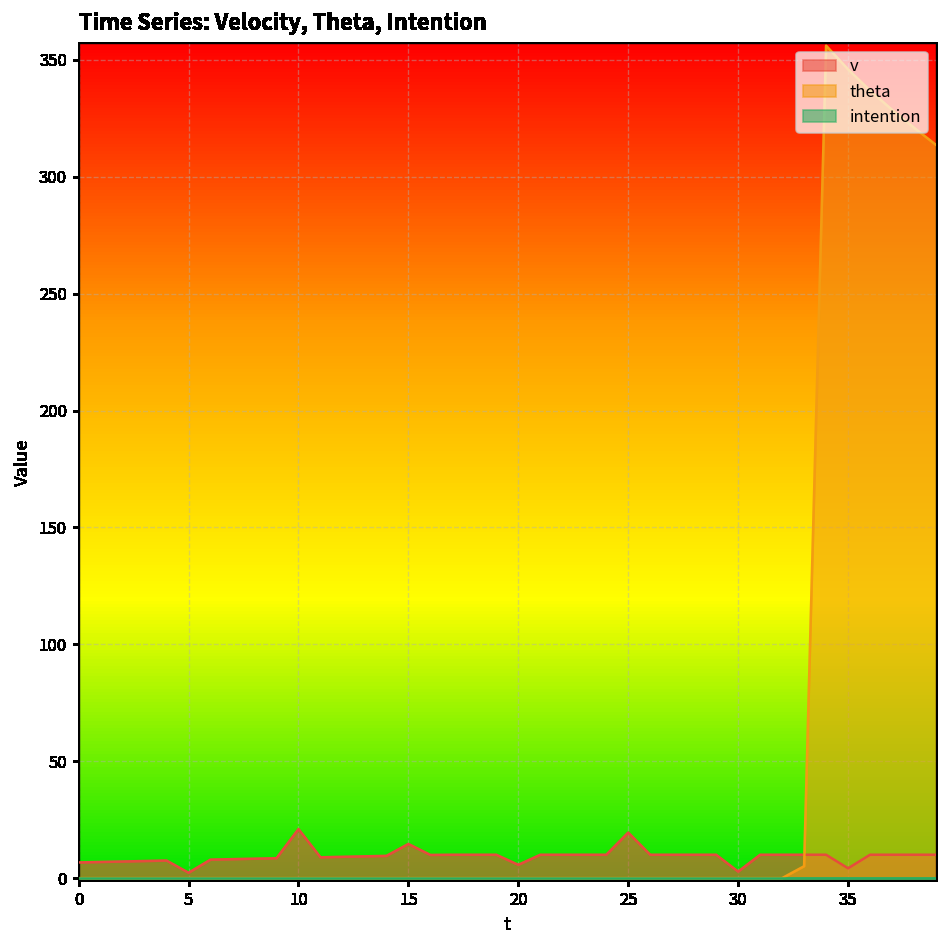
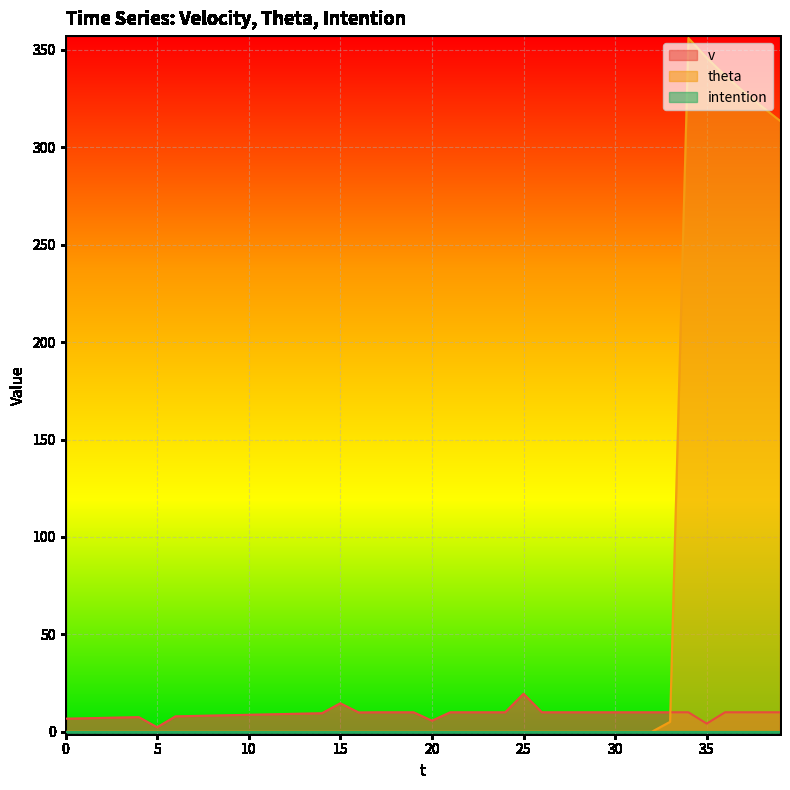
v, 10: 21 -> 9
v, 30: 3 -> 10
